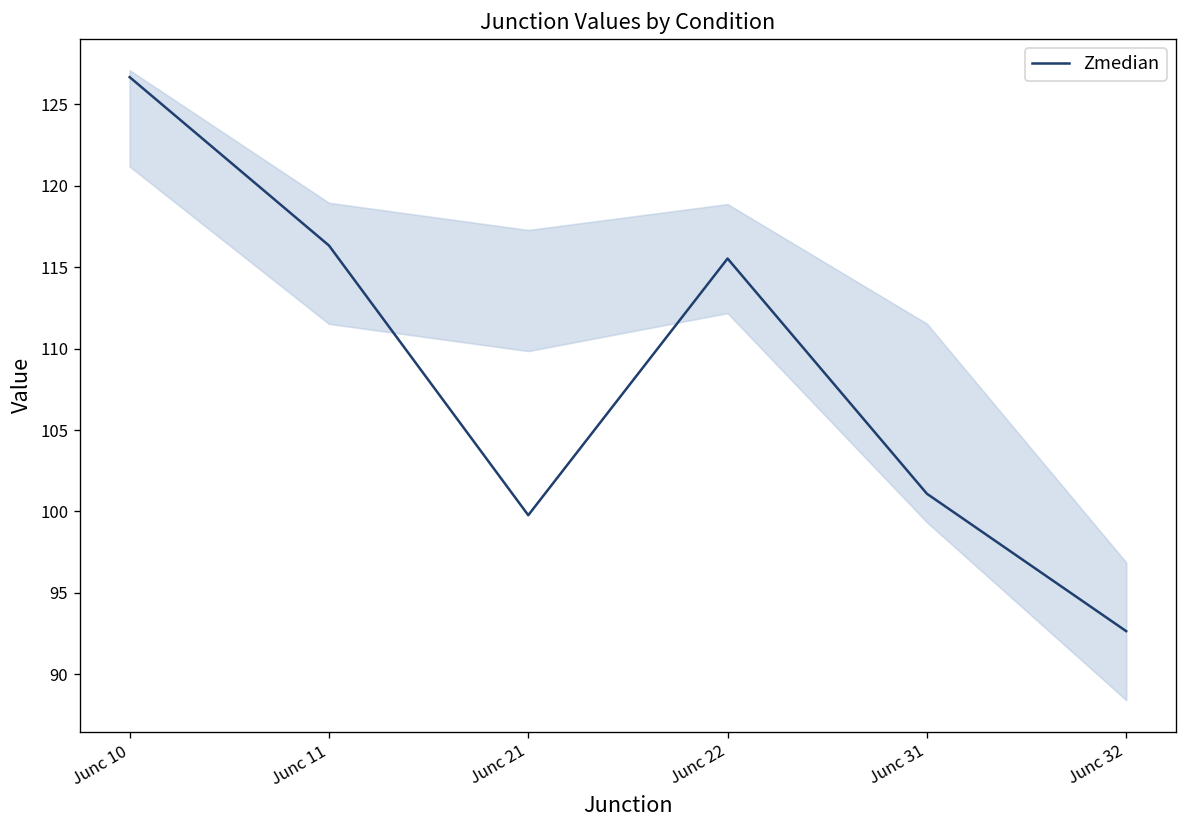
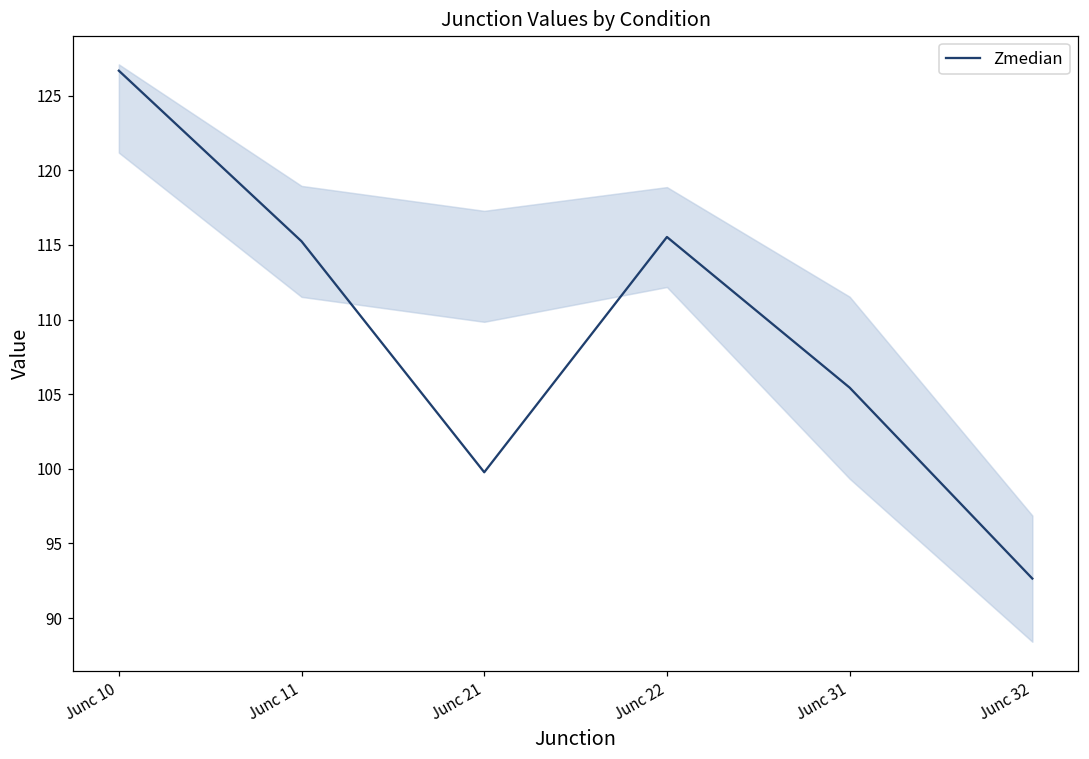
Zmedian, Junc 11: 116.3 -> 115.2
Zmedian, Junc 31: 101.1 -> 105.4
